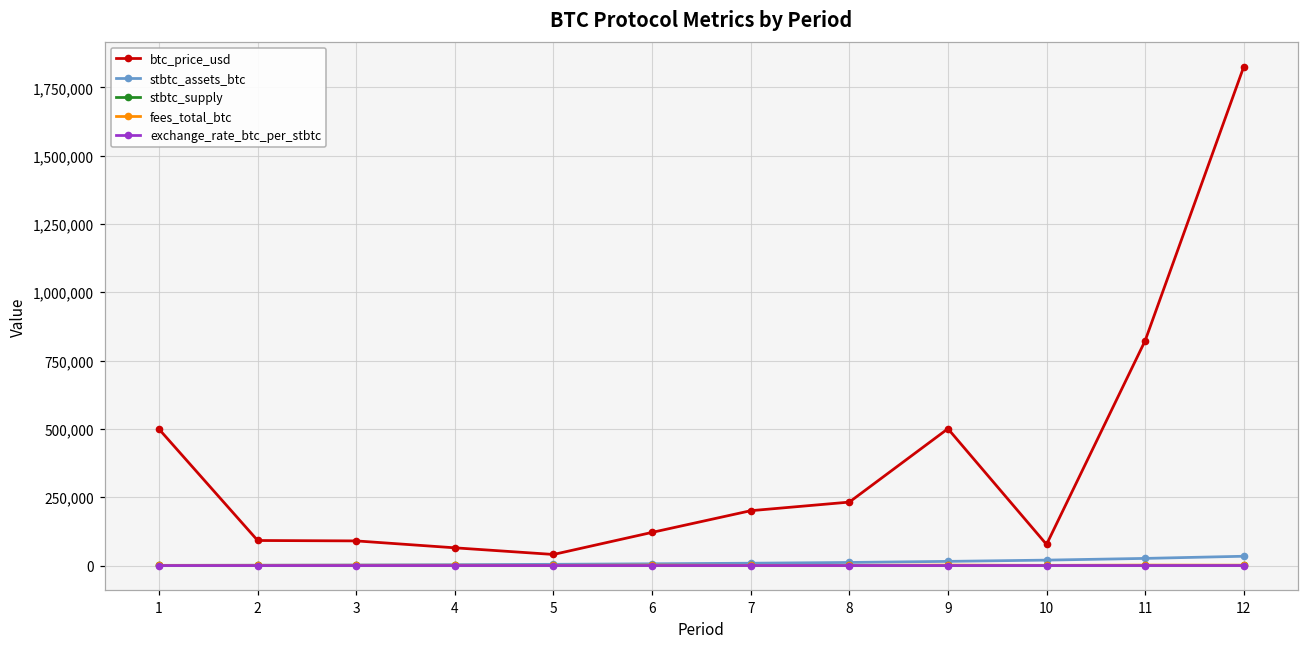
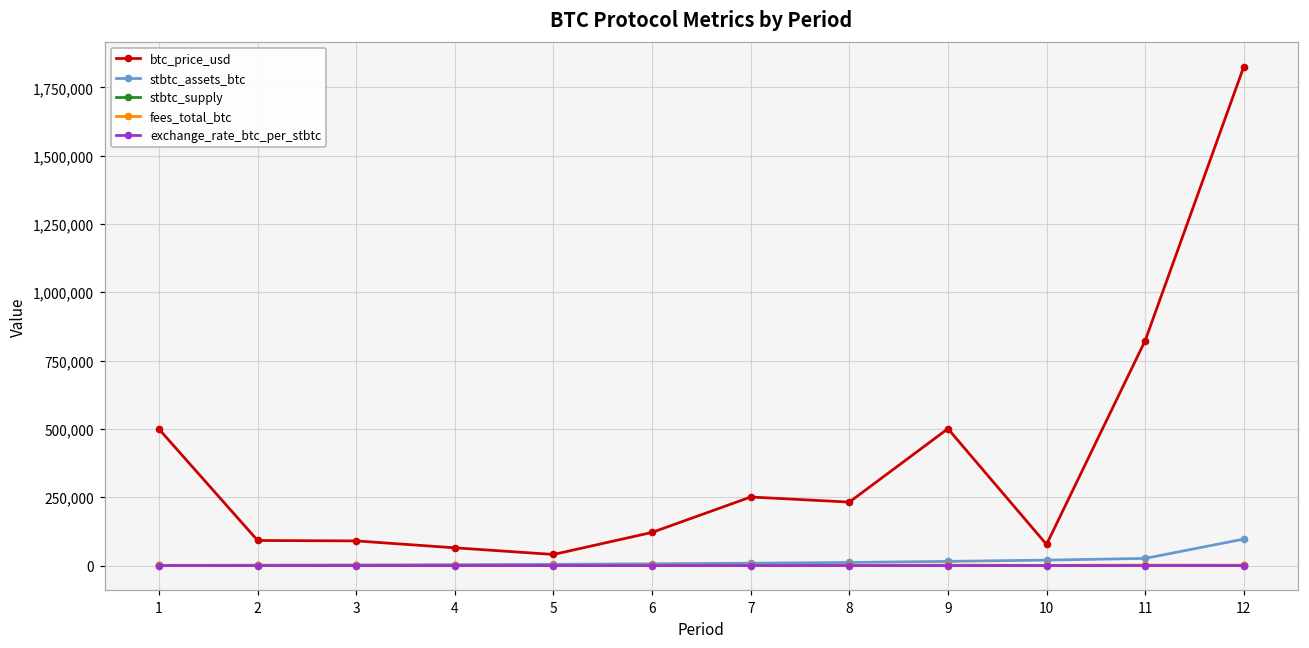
btc_price_usd, 7: 200,000 -> 250,000
stbtc_assets_btc, 12: 30,000 -> 100,000
